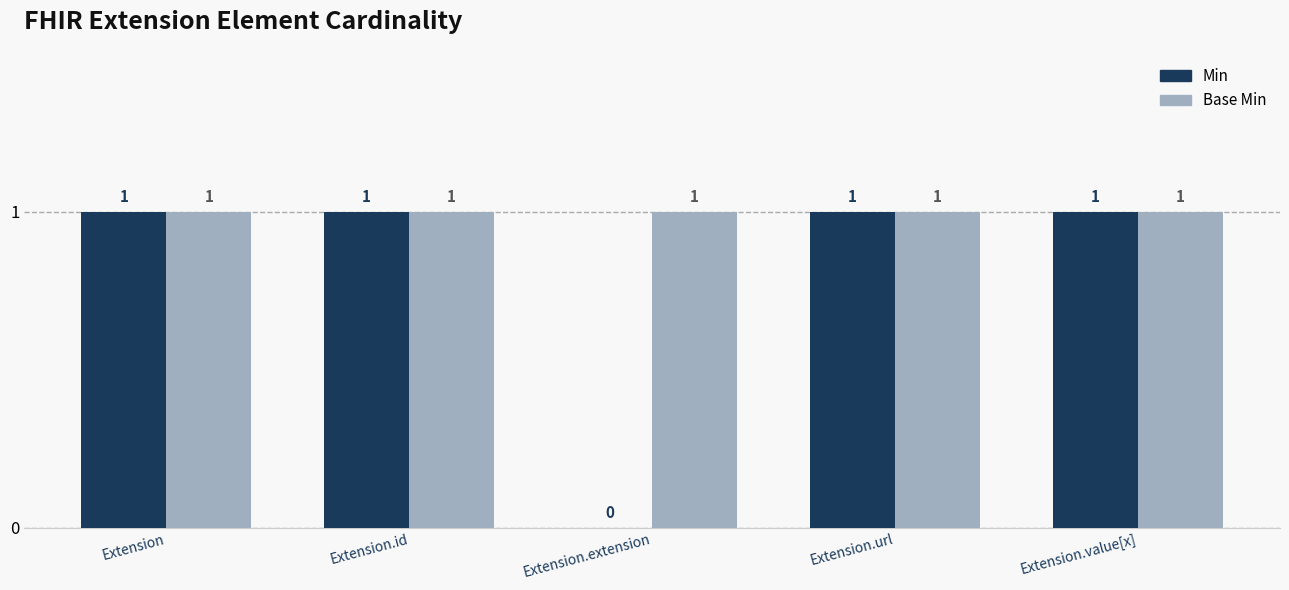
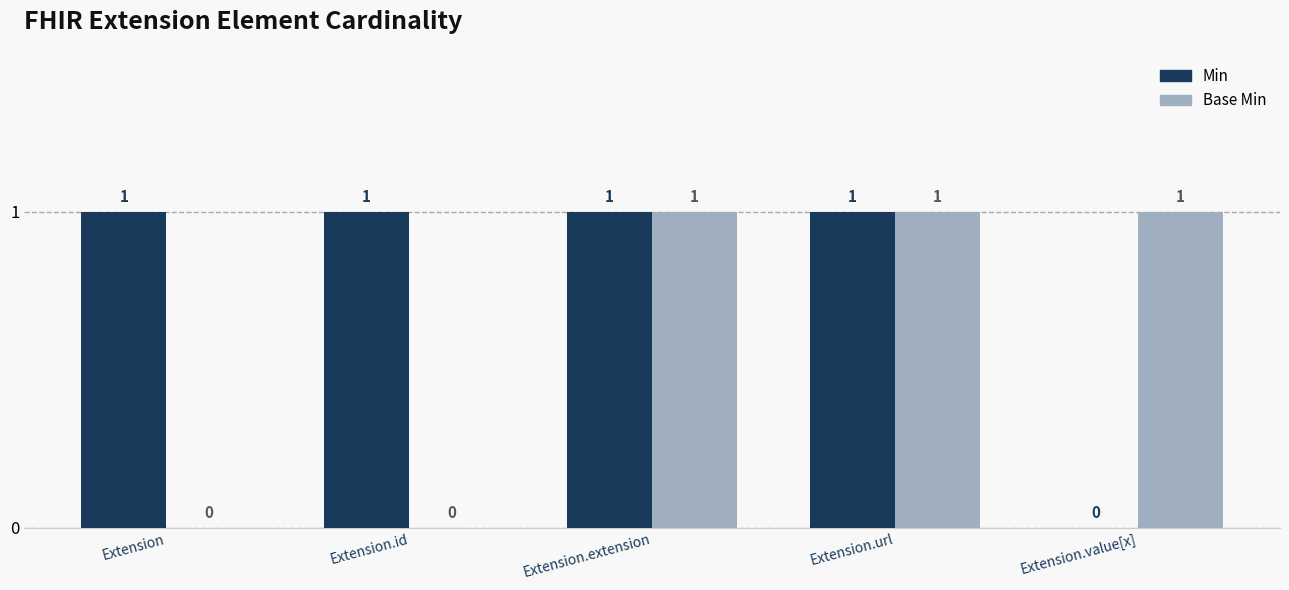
Base Min, Extension: 1 -> 0
Base Min, Extension.id: 1 -> 0
Min, Extension.extension: 0 -> 1
Min, Extension.value[x]: 1 -> 0
